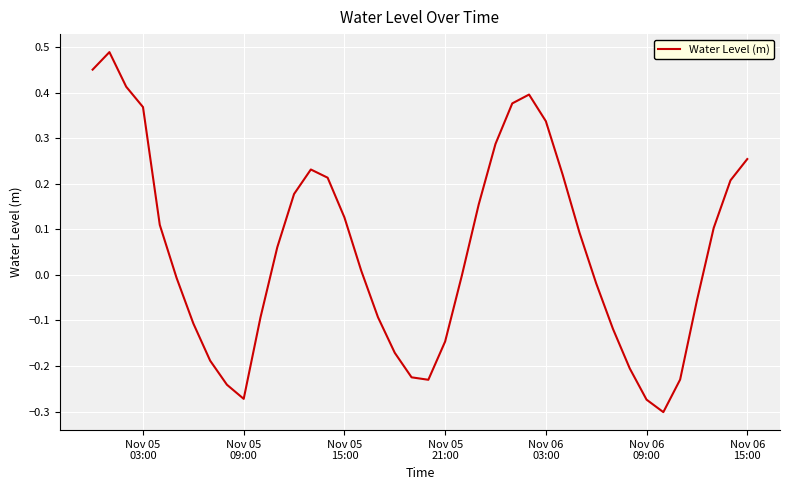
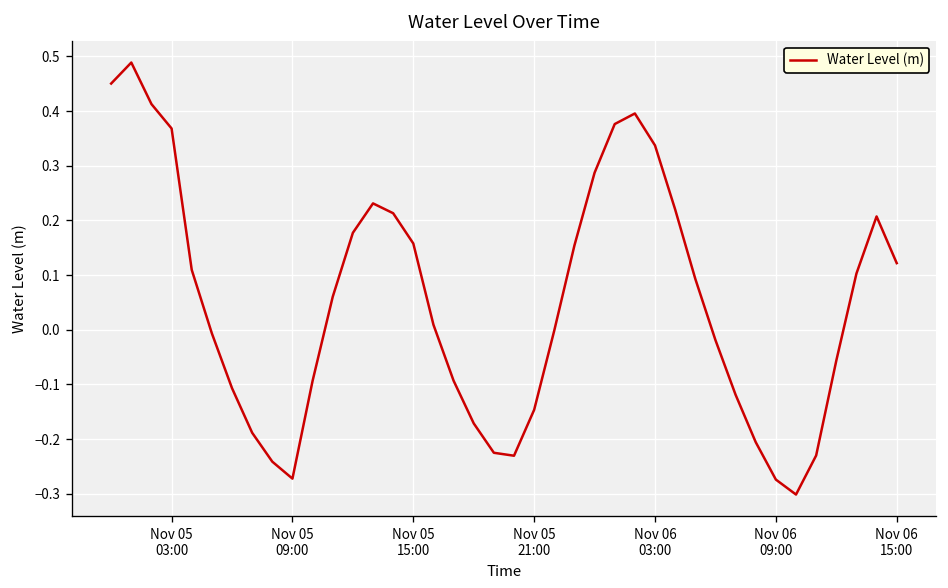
Nov 05 15:00: 0.13 -> 0.16
Nov 06 15:00: 0.25 -> 0.12
